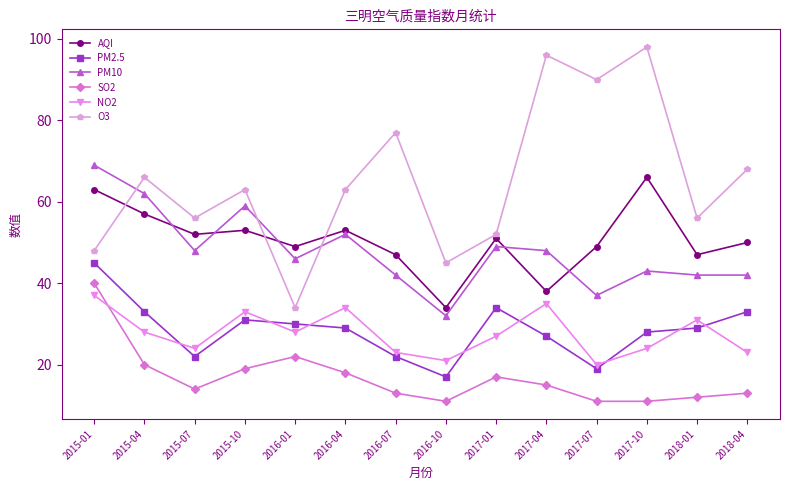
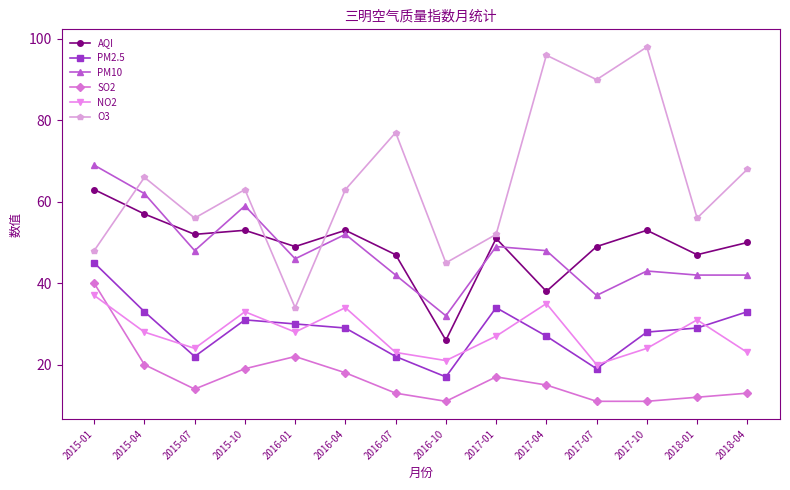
AQI, 2016-10: 34 -> 26
AQI, 2017-10: 66 -> 53
